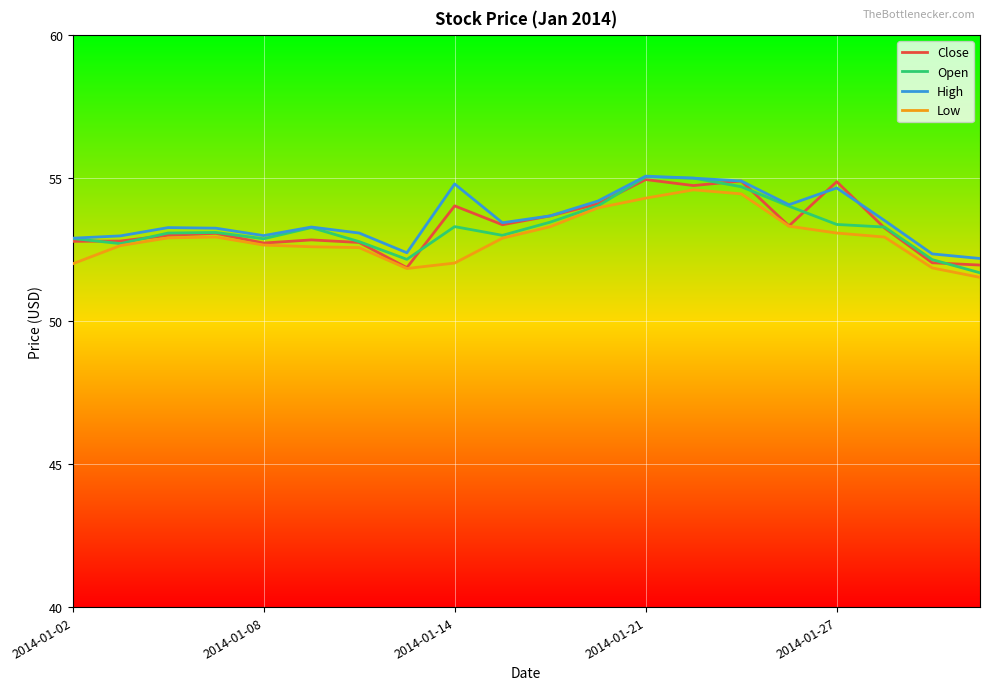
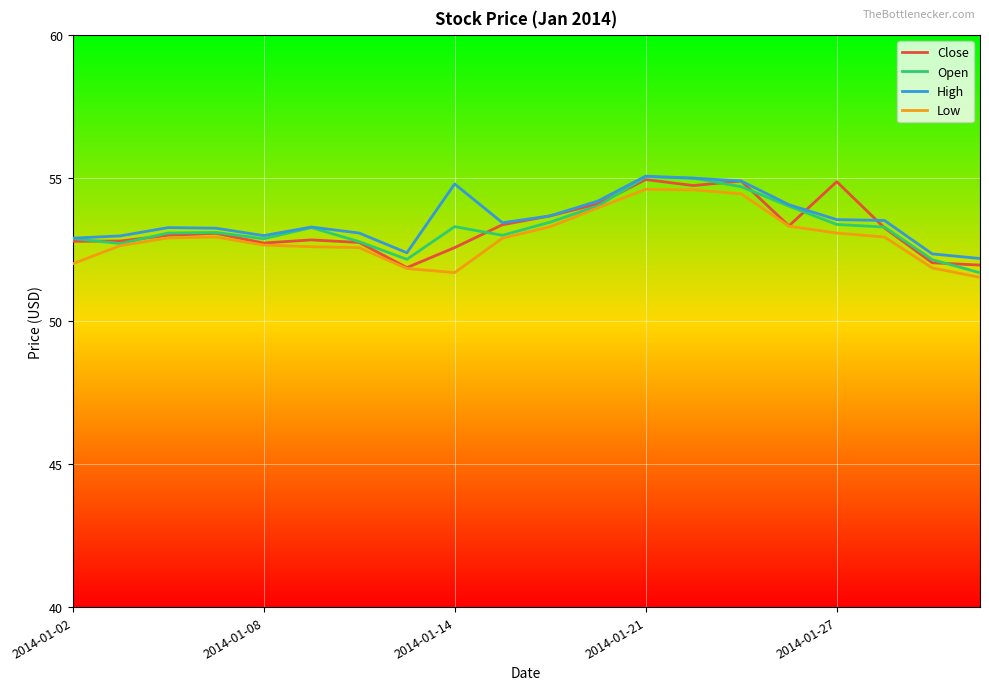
Close, 2014-01-14: 54.0 -> 52.6
Low, 2014-01-14: 52.0 -> 51.7
Low, 2014-01-21: 54.3 -> 54.6
High, 2014-01-27: 54.7 -> 53.5
